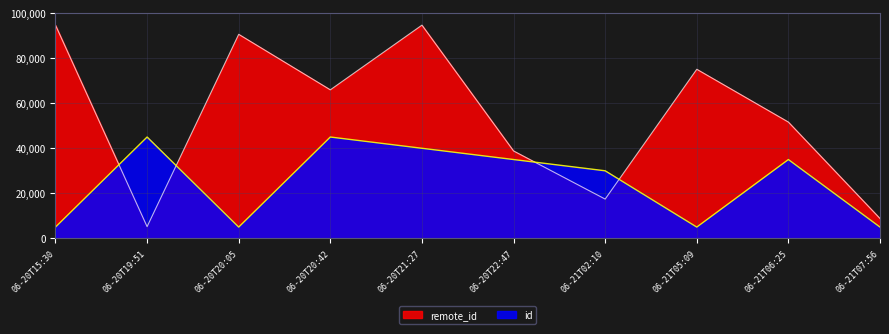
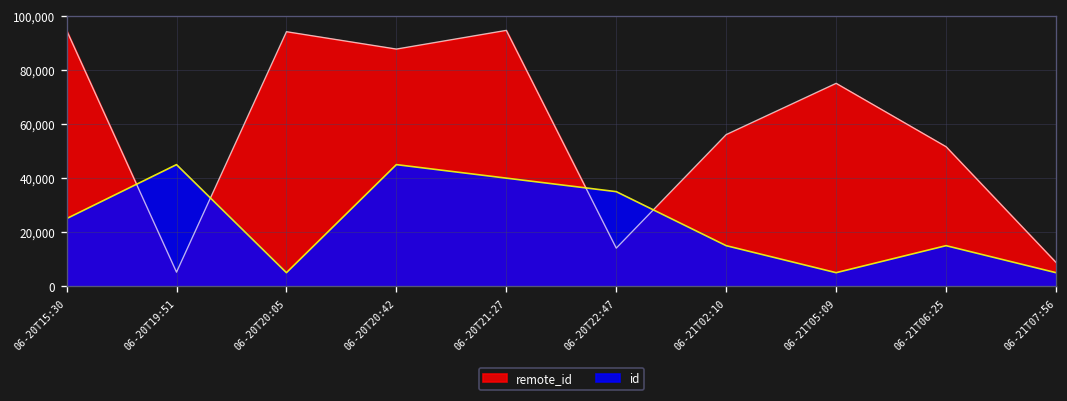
id, 06-20T15:30: 5,000 -> 25,000
remote_id, 06-20T20:05: 91,000 -> 94,000
remote_id, 06-20T20:42: 66,000 -> 88,000
remote_id, 06-20T22:47: 39,000 -> 14,000
remote_id, 06-21T02:10: 17,000 -> 56,000
id, 06-21T02:10: 30,000 -> 15,000
id, 06-21T06:25: 35,000 -> 15,000
